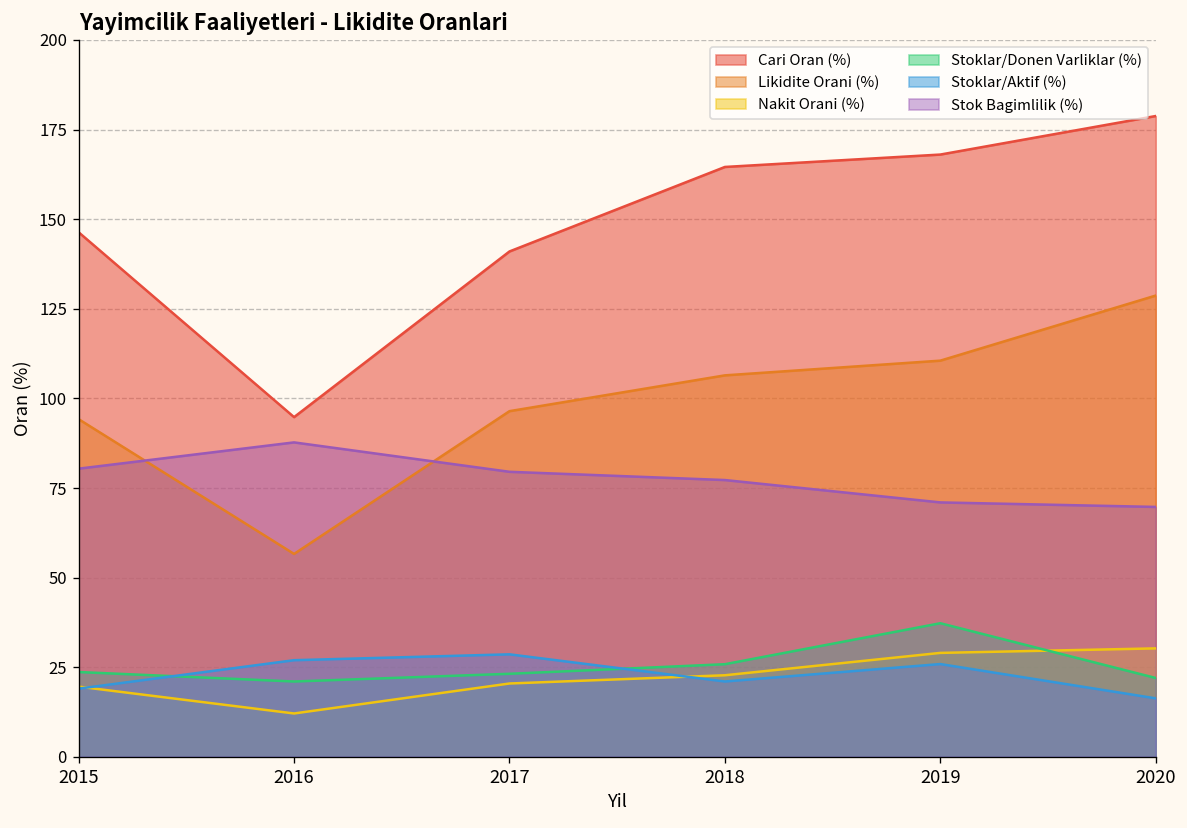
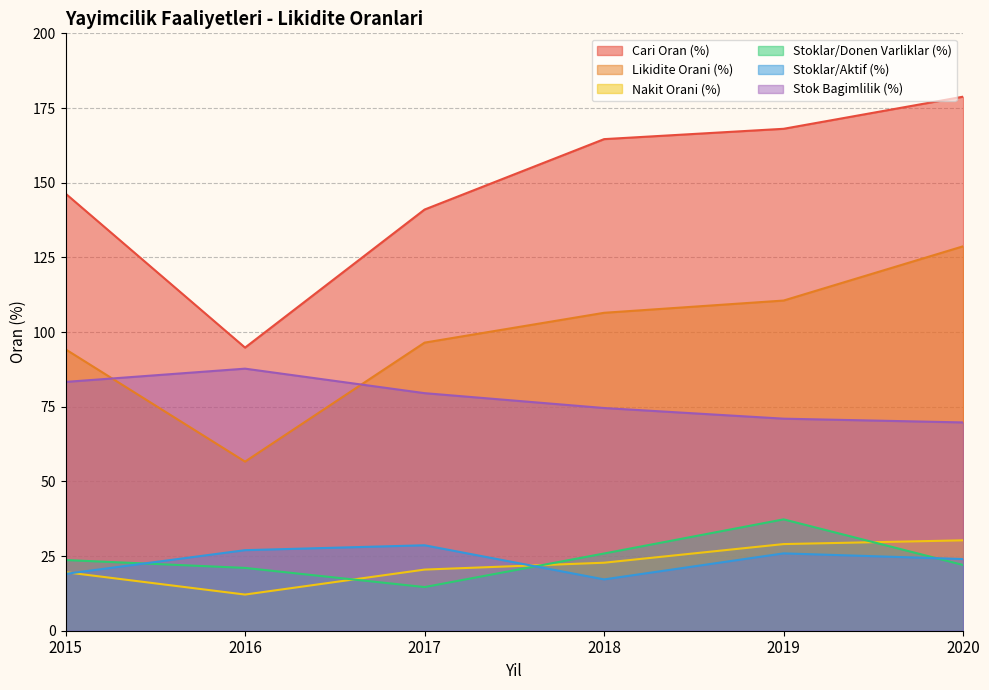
Stok Bagimlilik (%), 2015: 80 -> 83
Stoklar/Donen Varliklar (%), 2017: 23 -> 15
Stoklar/Aktif (%), 2018: 21 -> 17
Stok Bagimlilik (%), 2018: 77 -> 75
Stoklar/Aktif (%), 2020: 16 -> 24
